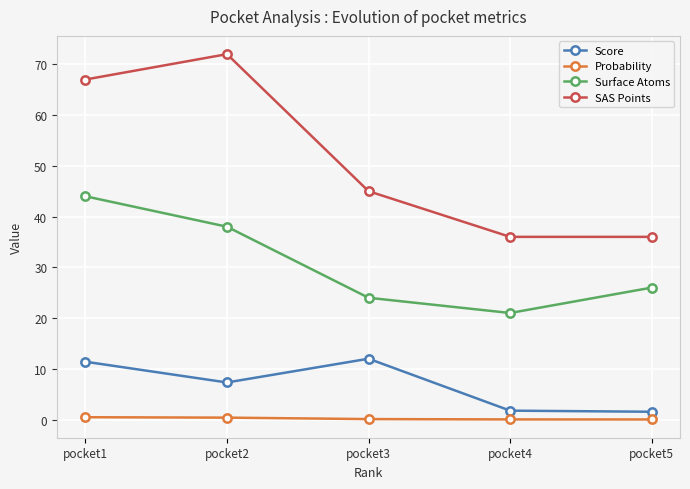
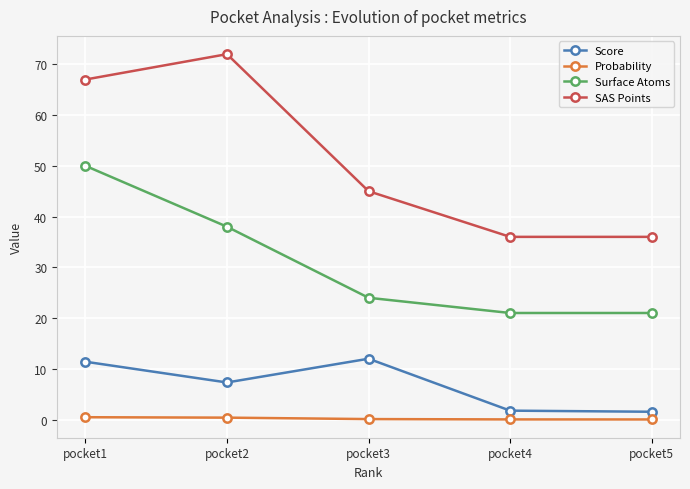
Surface Atoms, pocket1: 44 -> 50
Surface Atoms, pocket5: 26 -> 21
